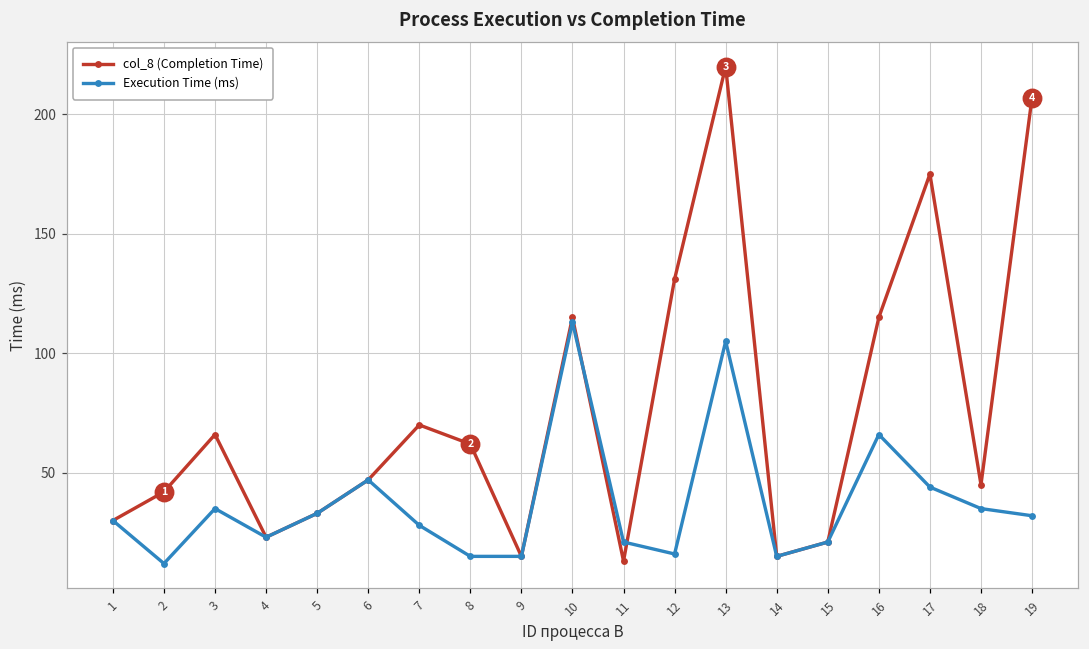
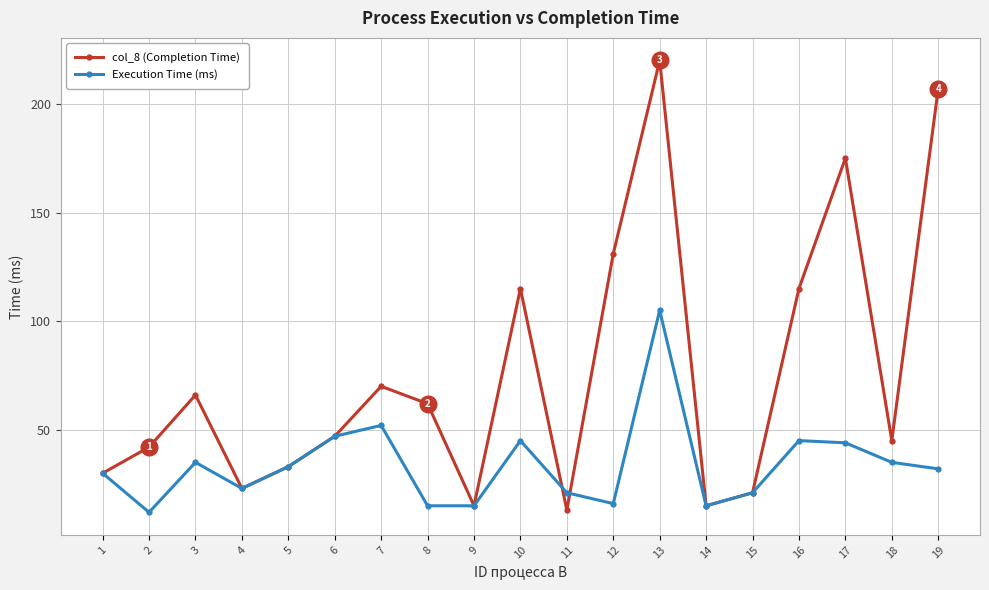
Execution Time (ms), 7: 28 -> 52
Execution Time (ms), 10: 113 -> 45
Execution Time (ms), 16: 66 -> 45
